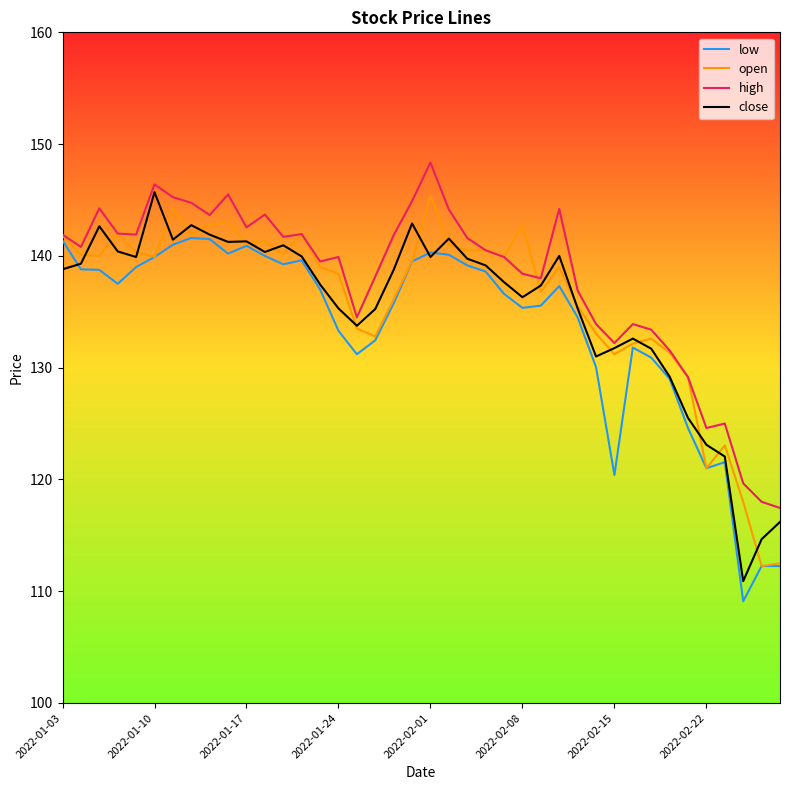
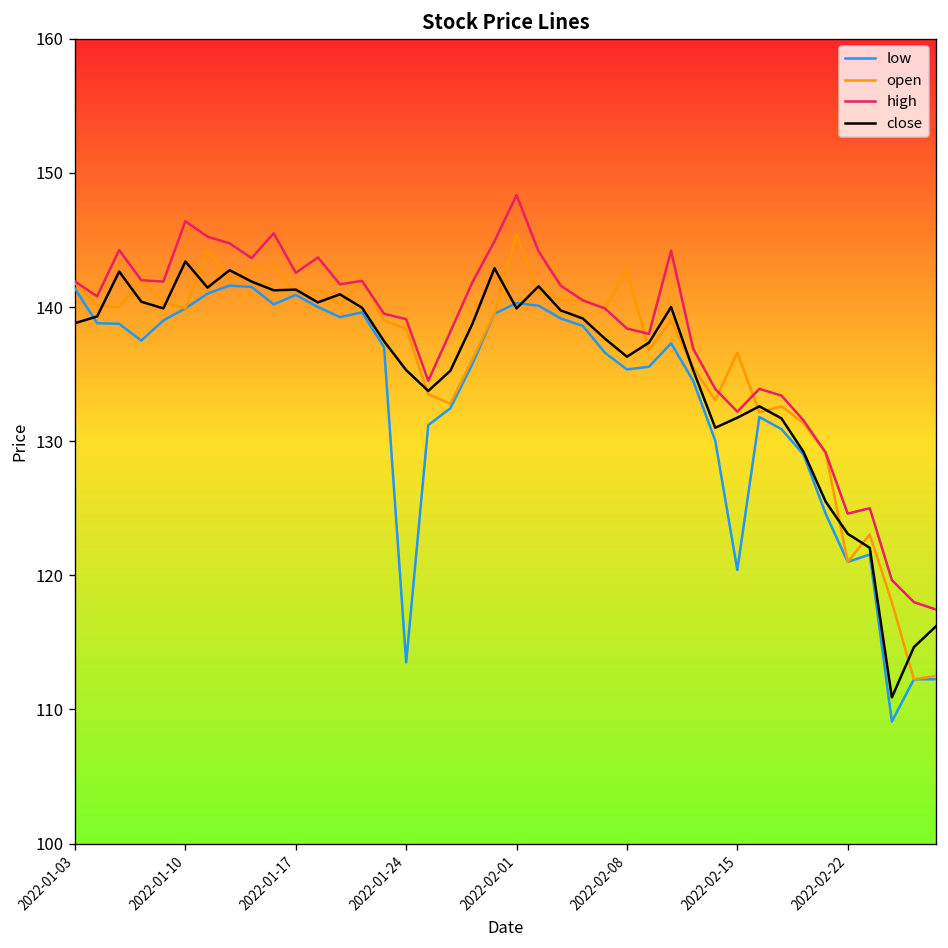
close, 2022-01-10: 145.7 -> 143.4
low, 2022-01-24: 133.3 -> 113.5
high, 2022-01-24: 139.9 -> 139.1
open, 2022-02-15: 131.2 -> 136.6
